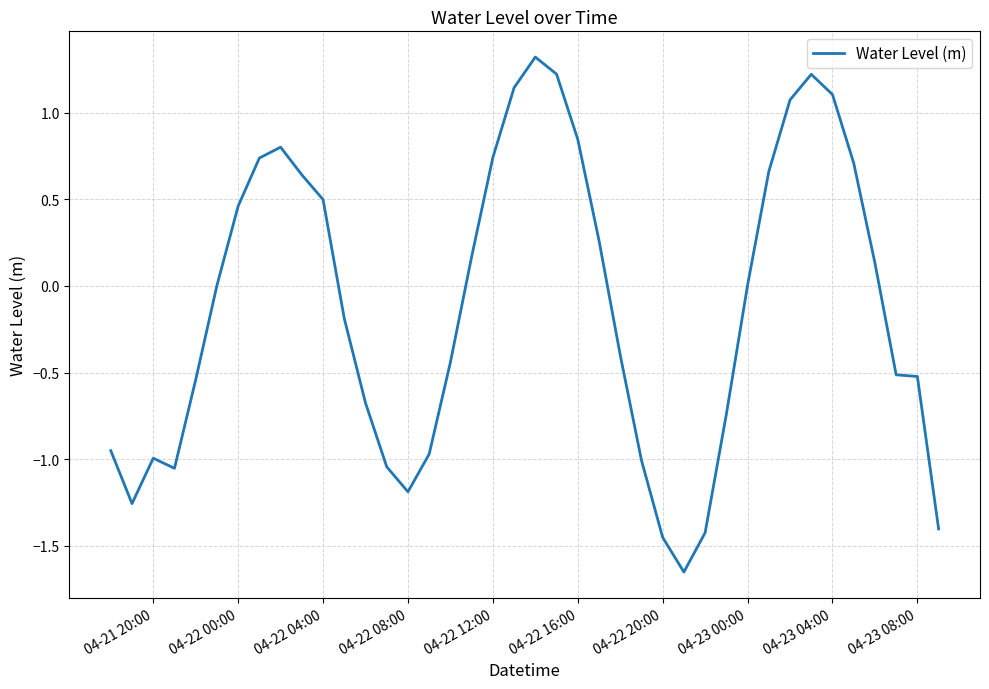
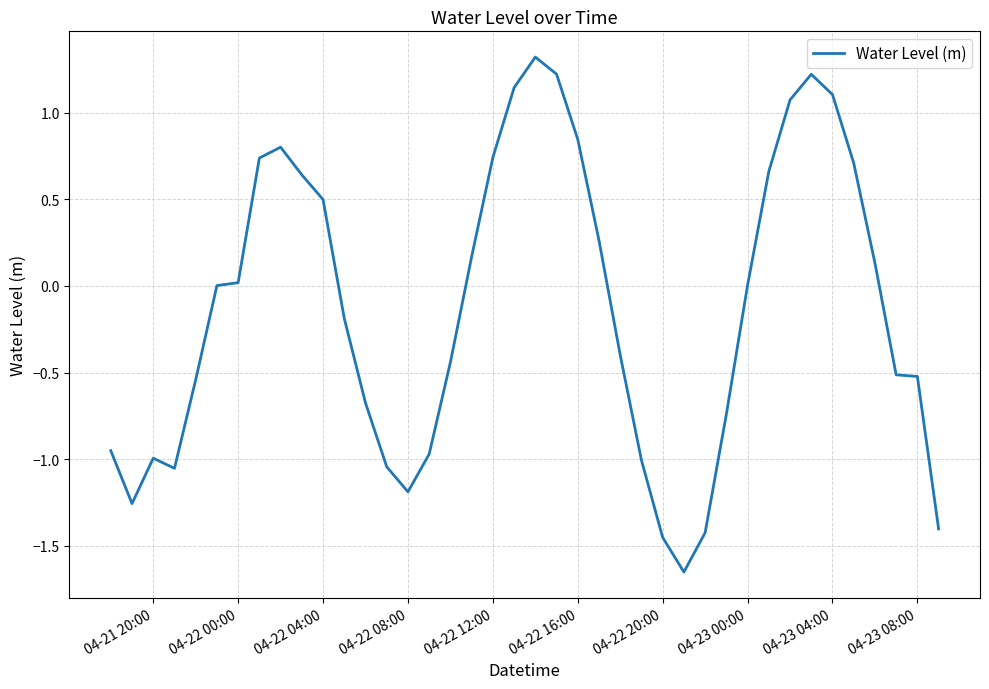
04-22 00:00: 0.46 -> 0.02
